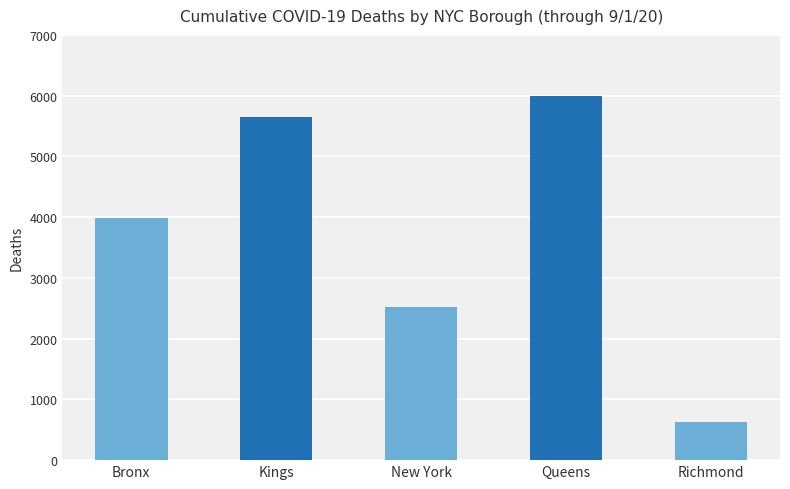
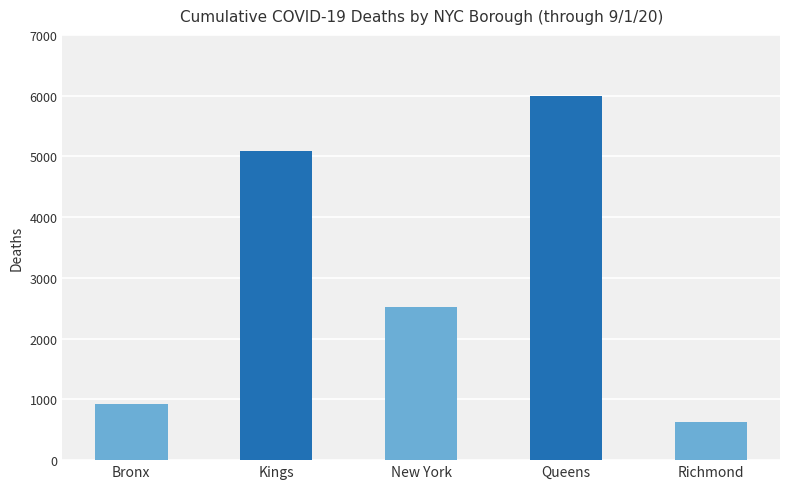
Bronx: 4000 -> 900
Kings: 5700 -> 5100
